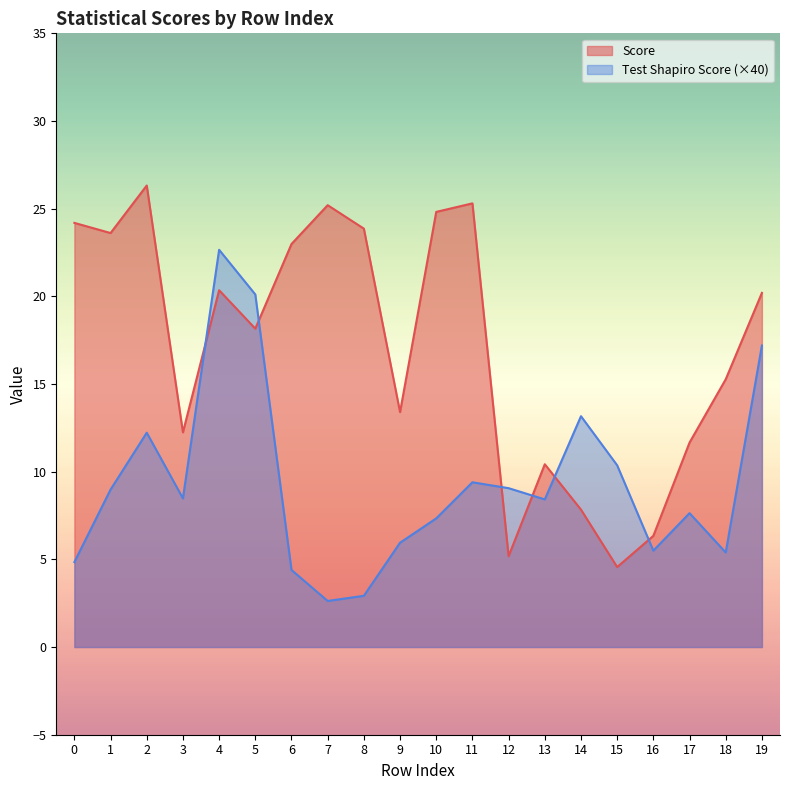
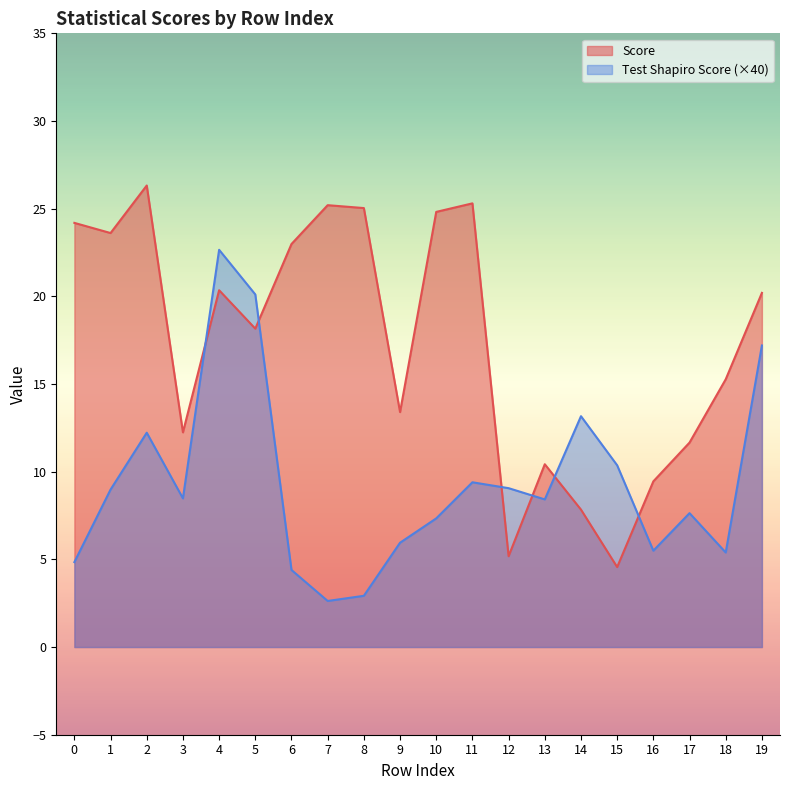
Score, 8: 23.9 -> 25.0
Score, 16: 6.3 -> 9.4
